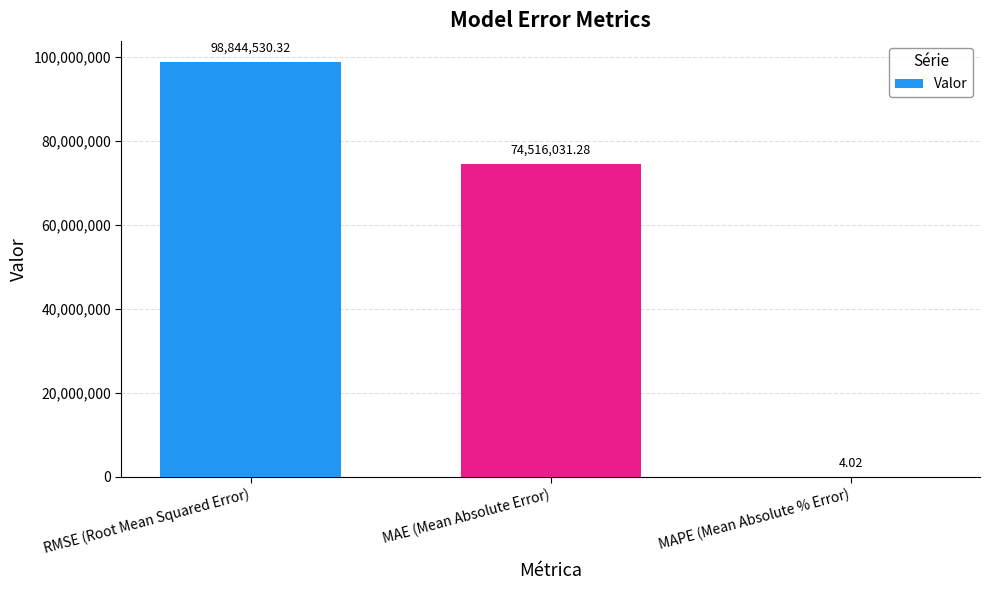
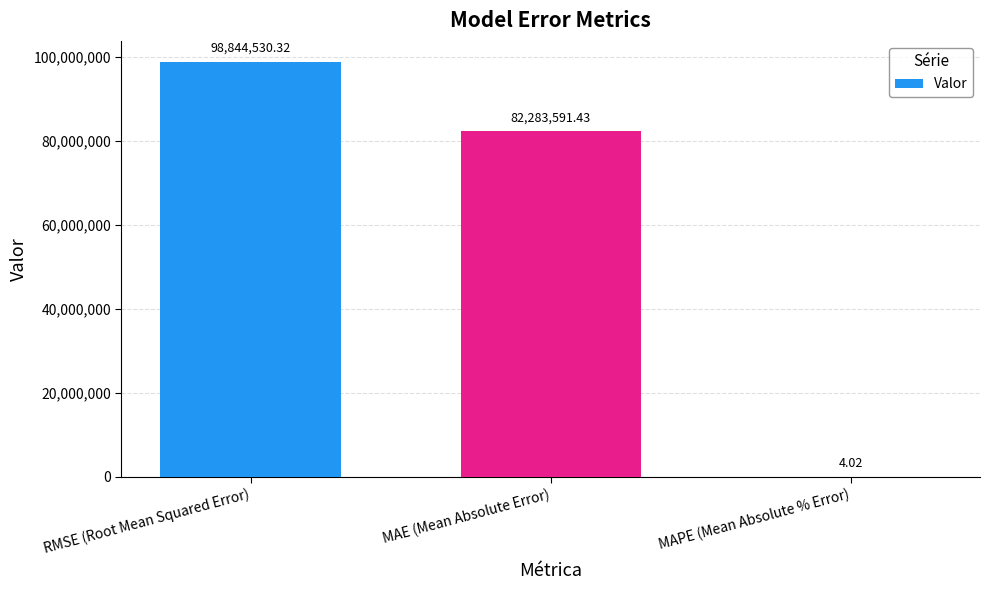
MAE (Mean Absolute Error): 74,516,031.28 -> 82,283,591.43
